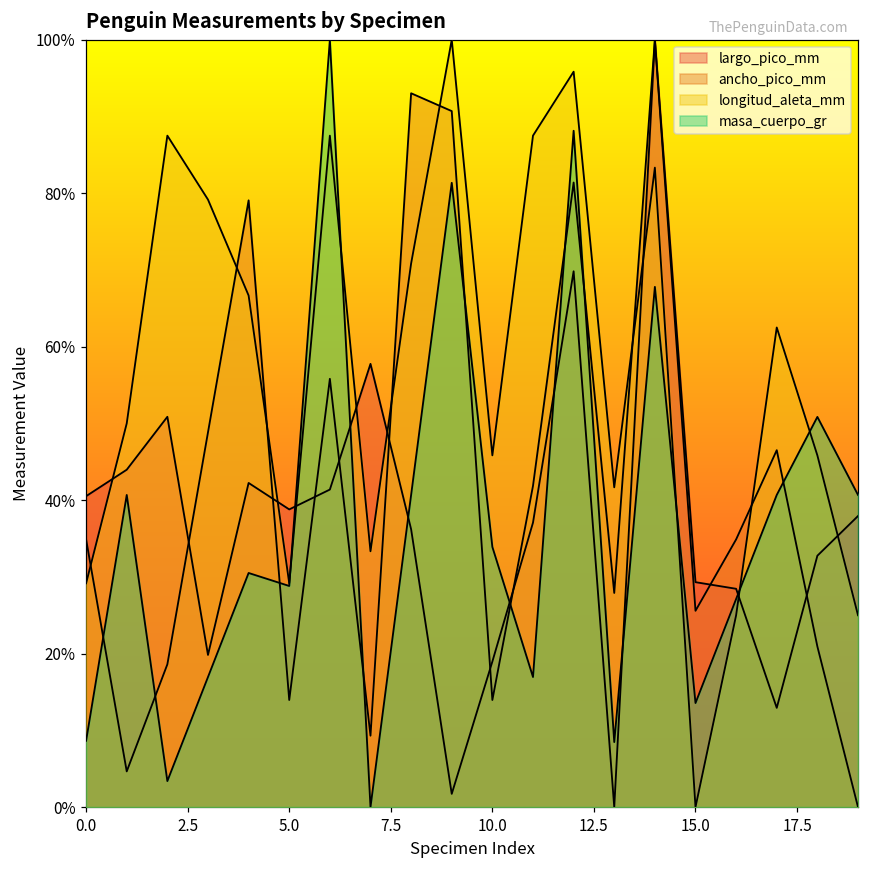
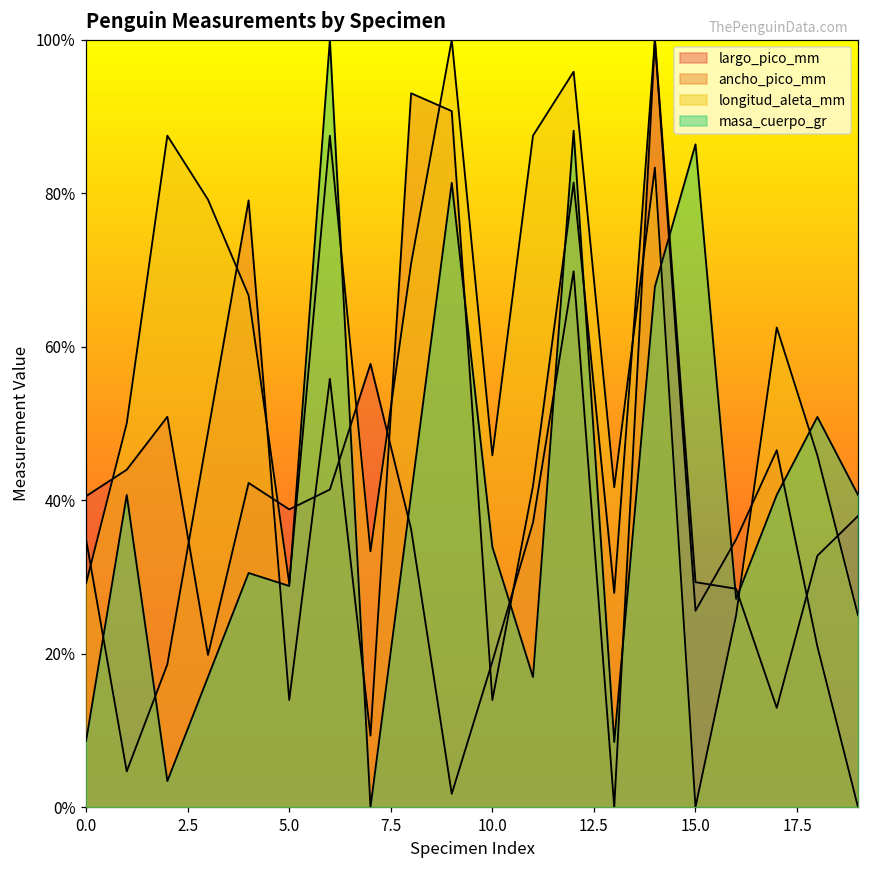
masa_cuerpo_gr, 15.0: 14% -> 86%
